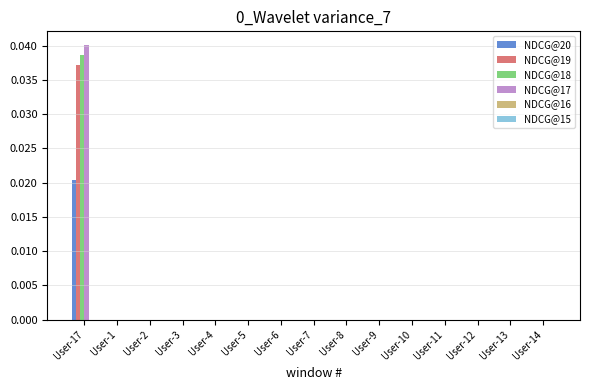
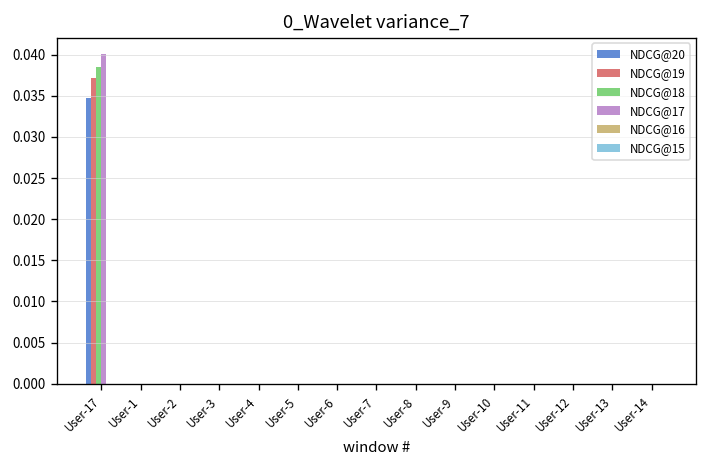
NDCG@20, User-17: 0.020 -> 0.035
